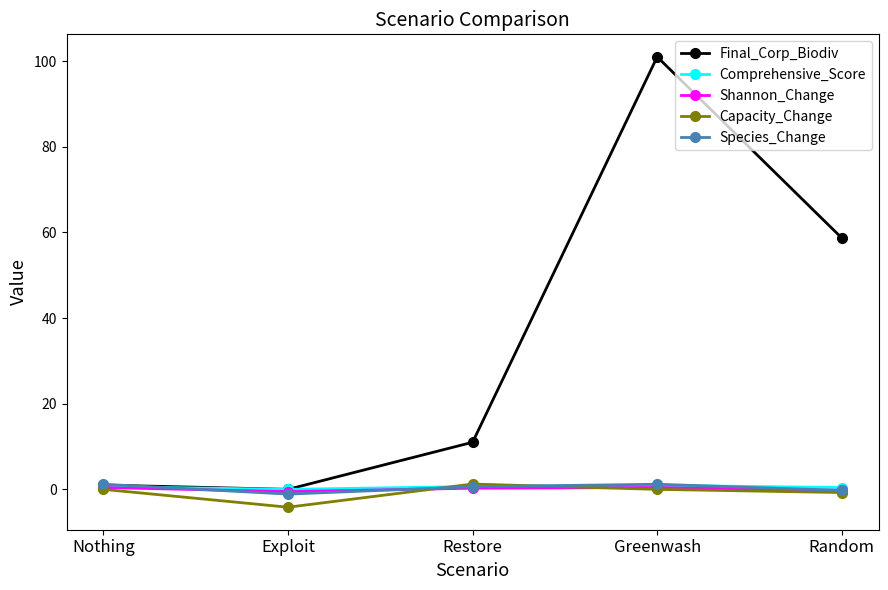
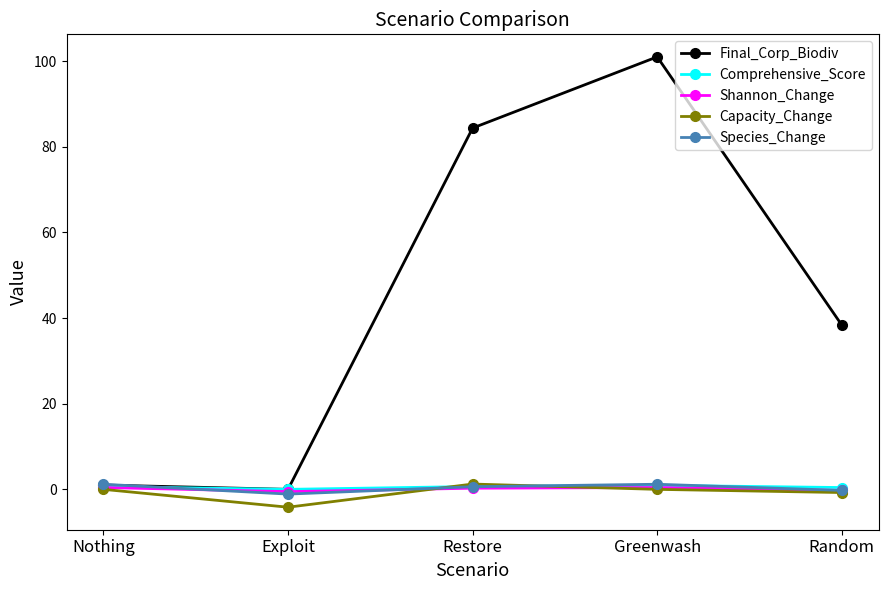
Final_Corp_Biodiv, Restore: 11 -> 84
Final_Corp_Biodiv, Random: 59 -> 38
